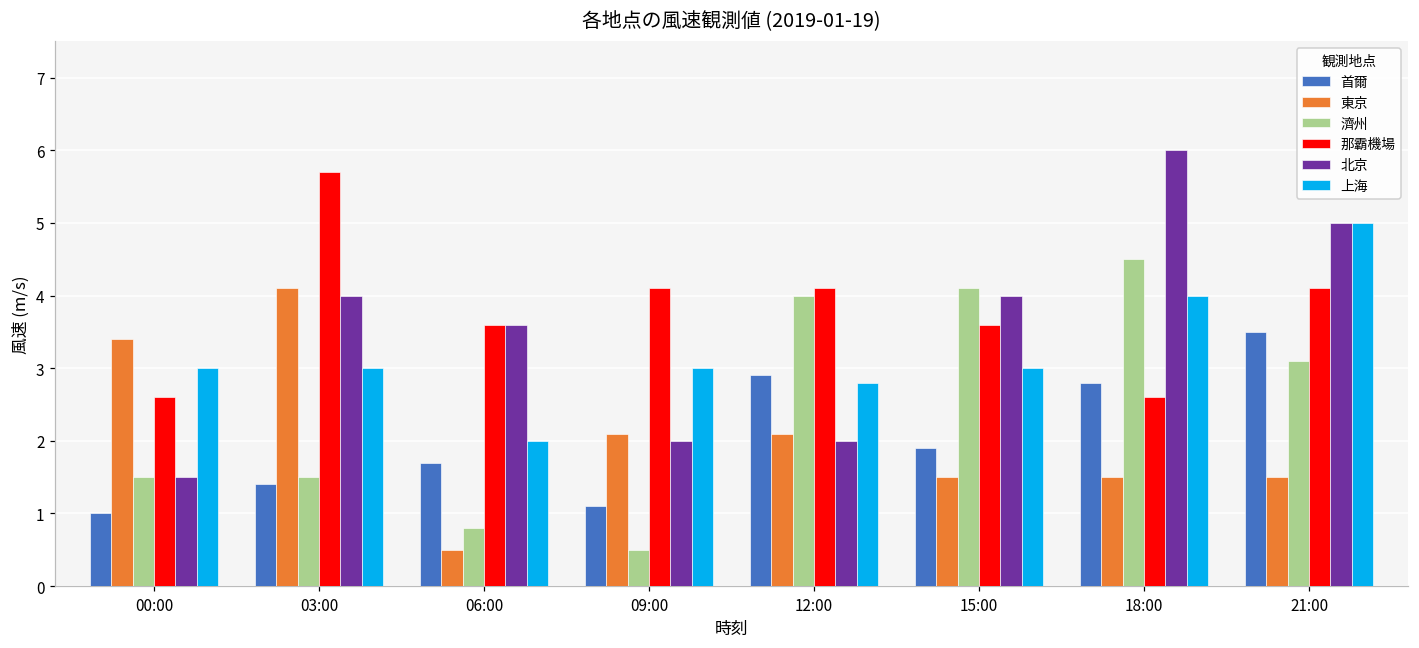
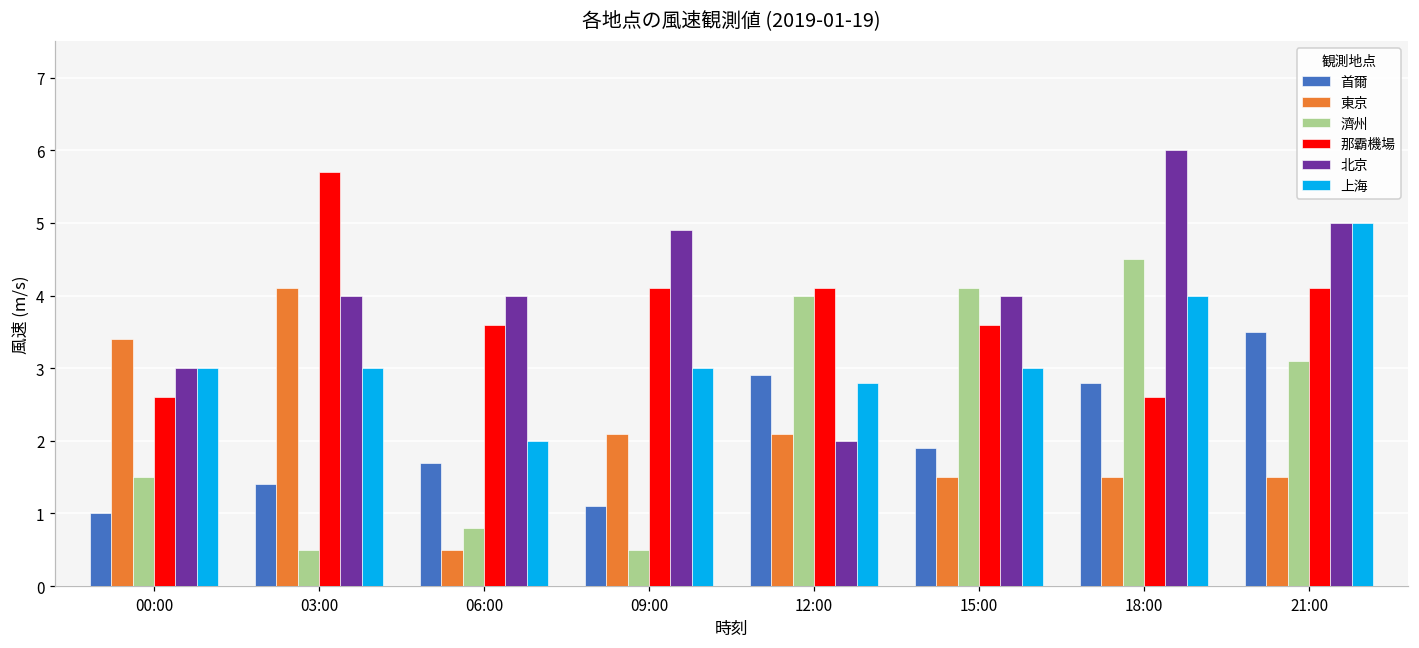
北京, 00:00: 1.5 -> 3.0
濟州, 03:00: 1.5 -> 0.5
北京, 06:00: 3.6 -> 4.0
北京, 09:00: 2.0 -> 4.9
